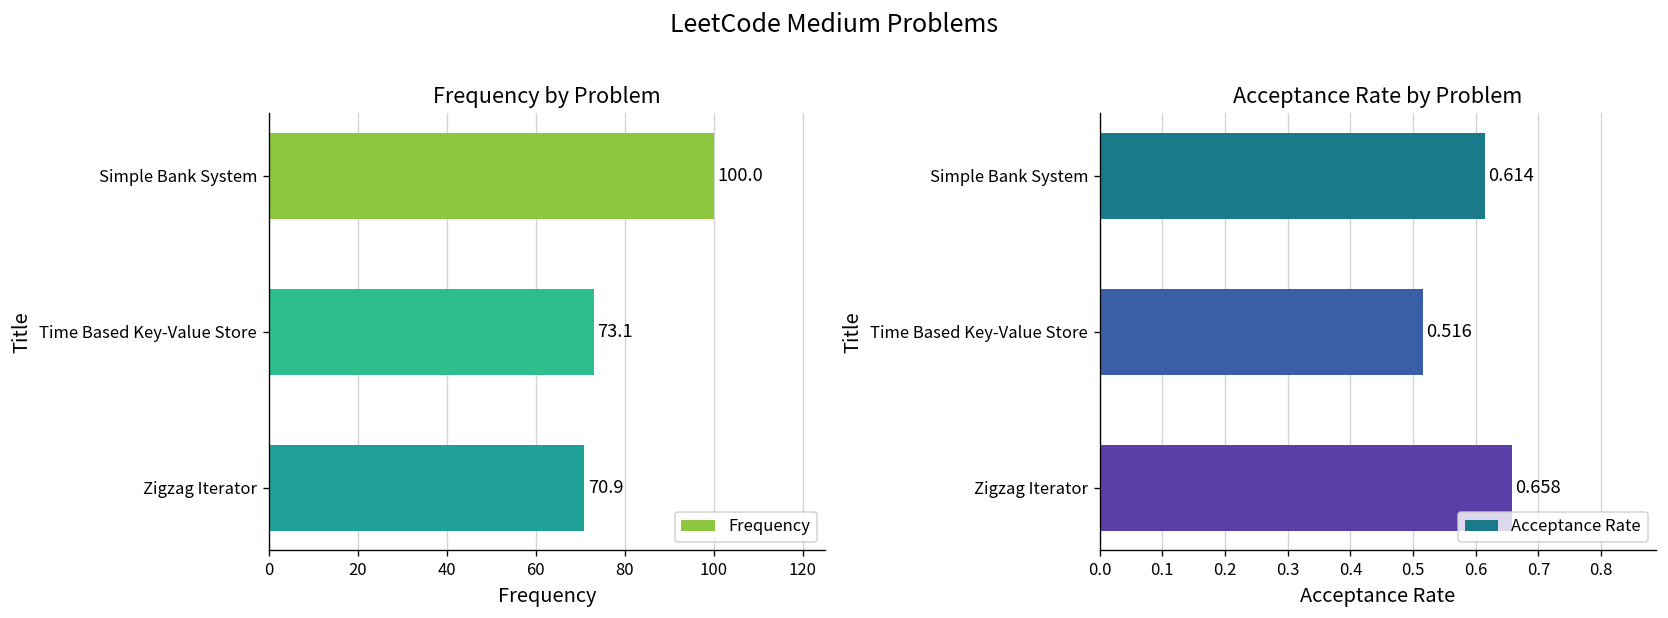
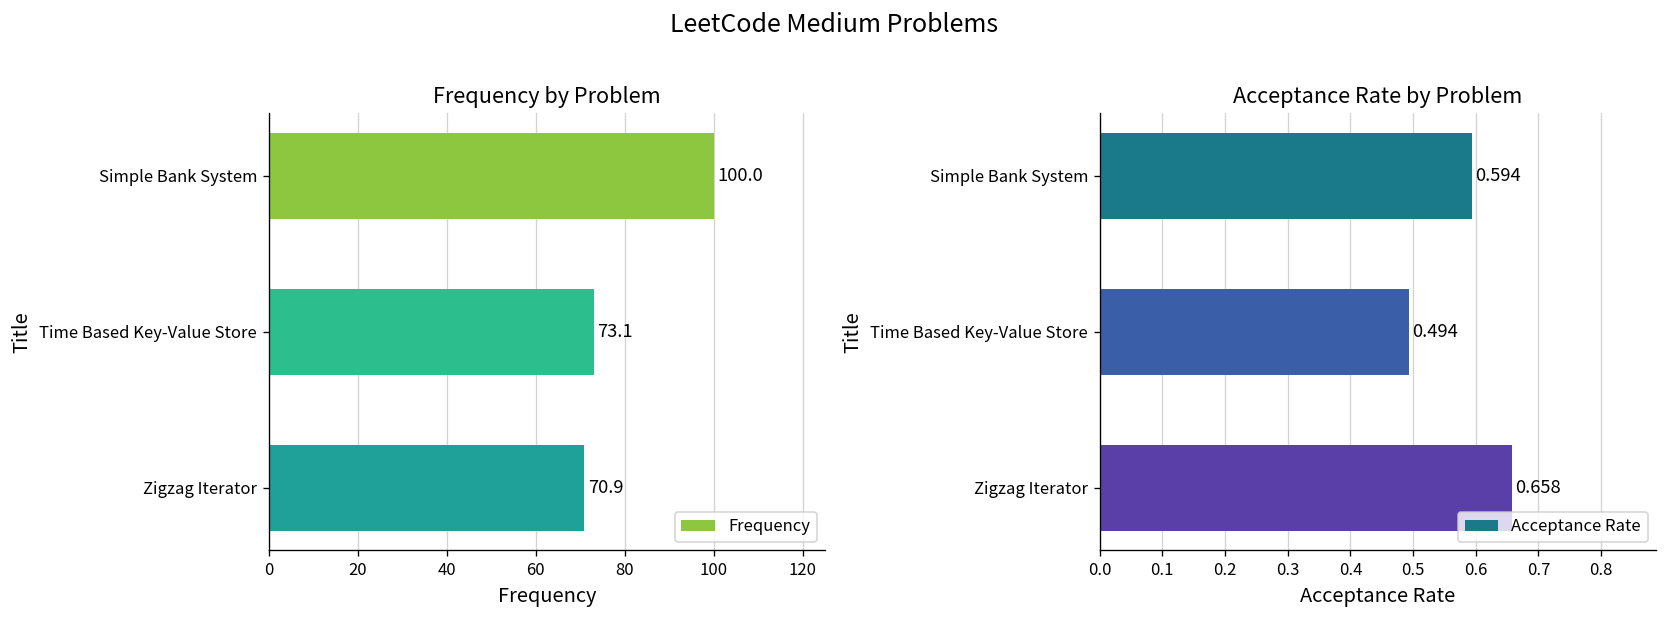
Acceptance Rate by Problem, Simple Bank System: 0.614 -> 0.594
Acceptance Rate by Problem, Time Based Key-Value Store: 0.516 -> 0.494
